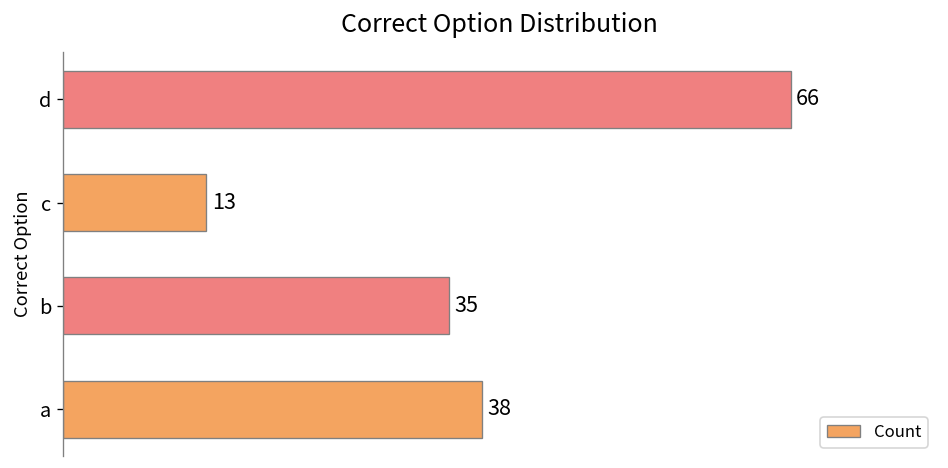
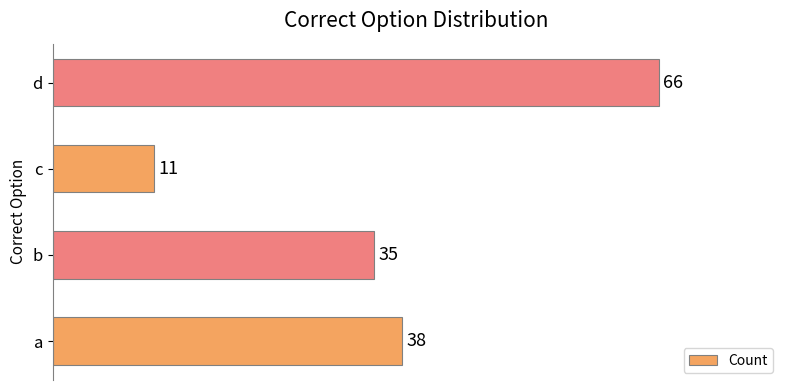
c: 13 -> 11
